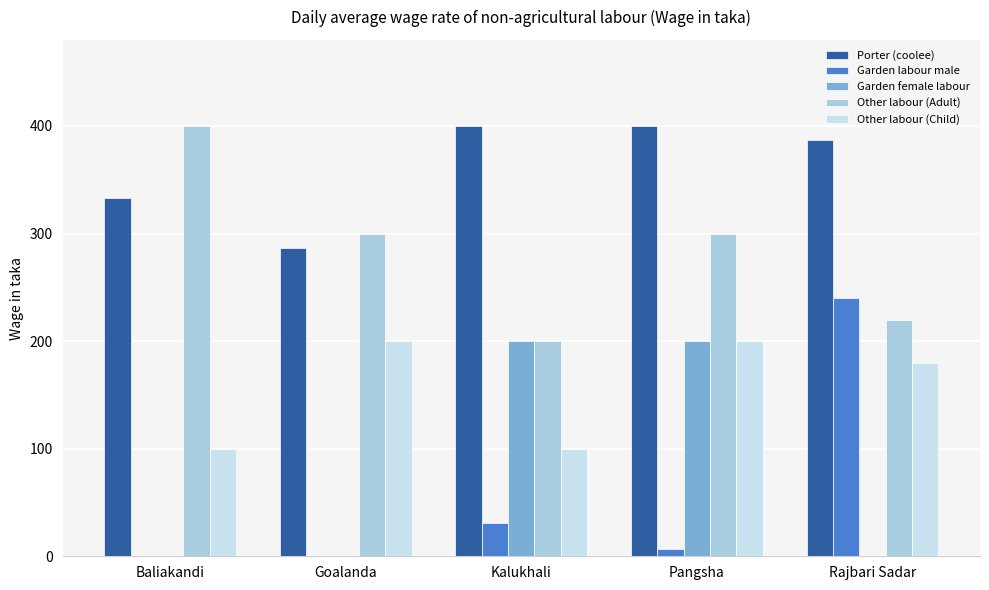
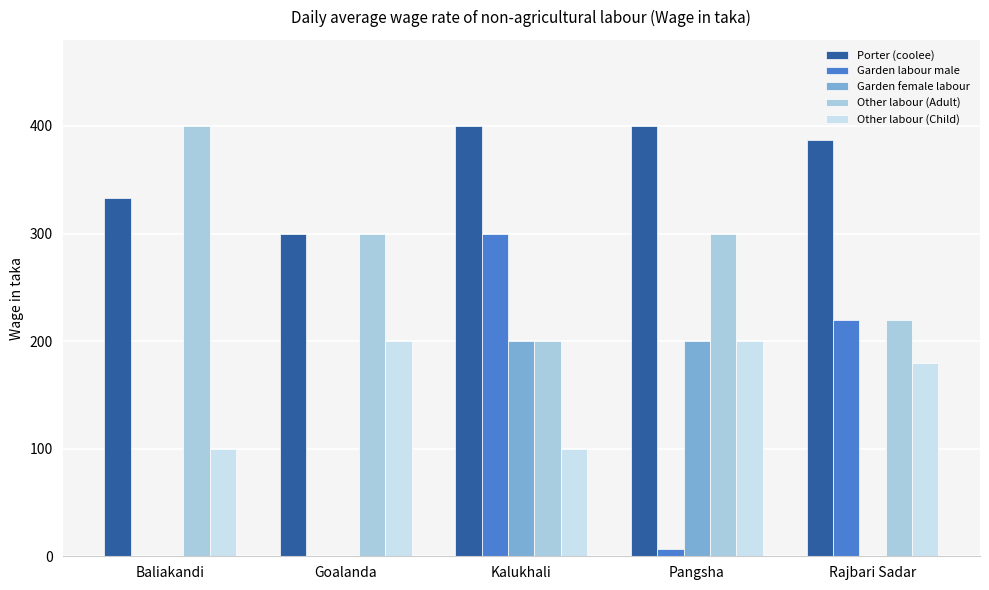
Porter (coolee), Goalanda: 287 -> 300
Garden labour male, Kalukhali: 31 -> 300
Garden labour male, Rajbari Sadar: 240 -> 220
